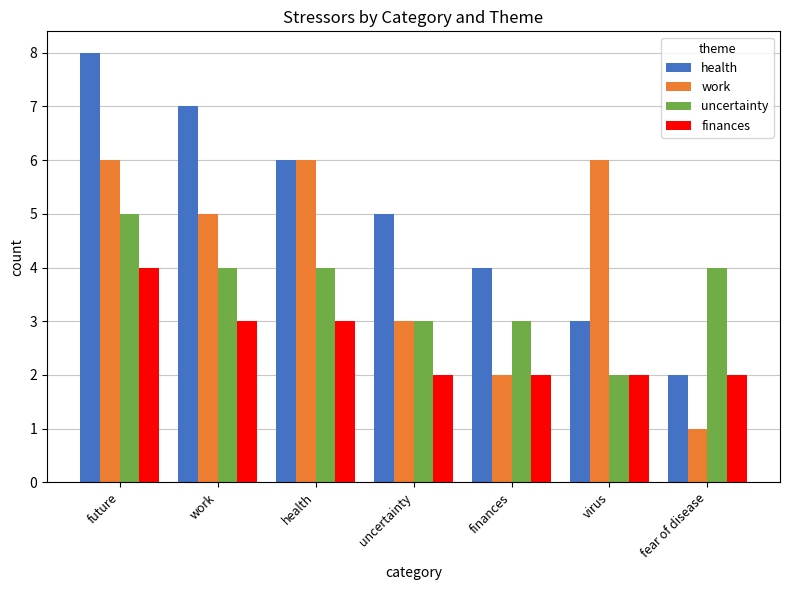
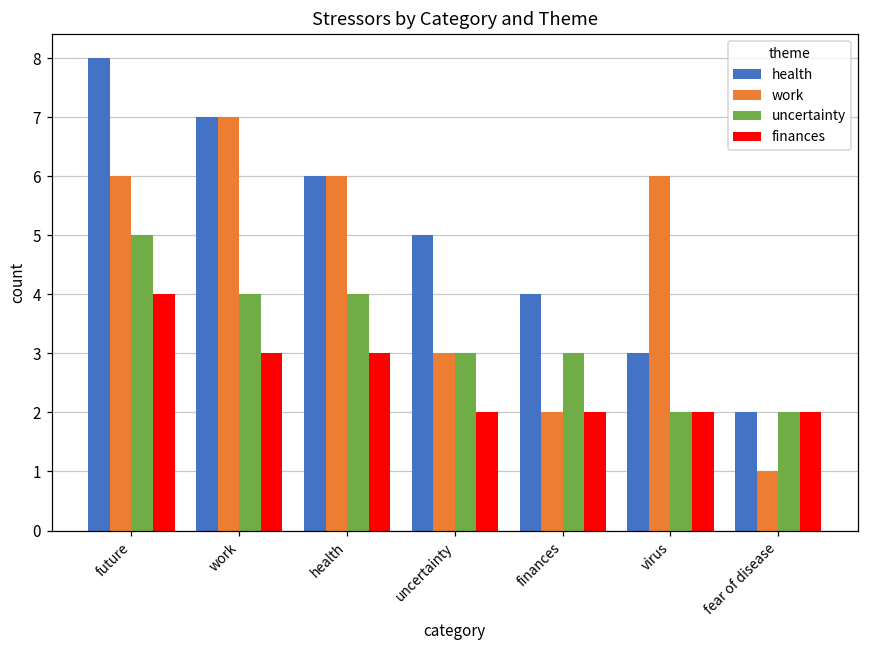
work, work: 5 -> 7
uncertainty, fear of disease: 4 -> 2
